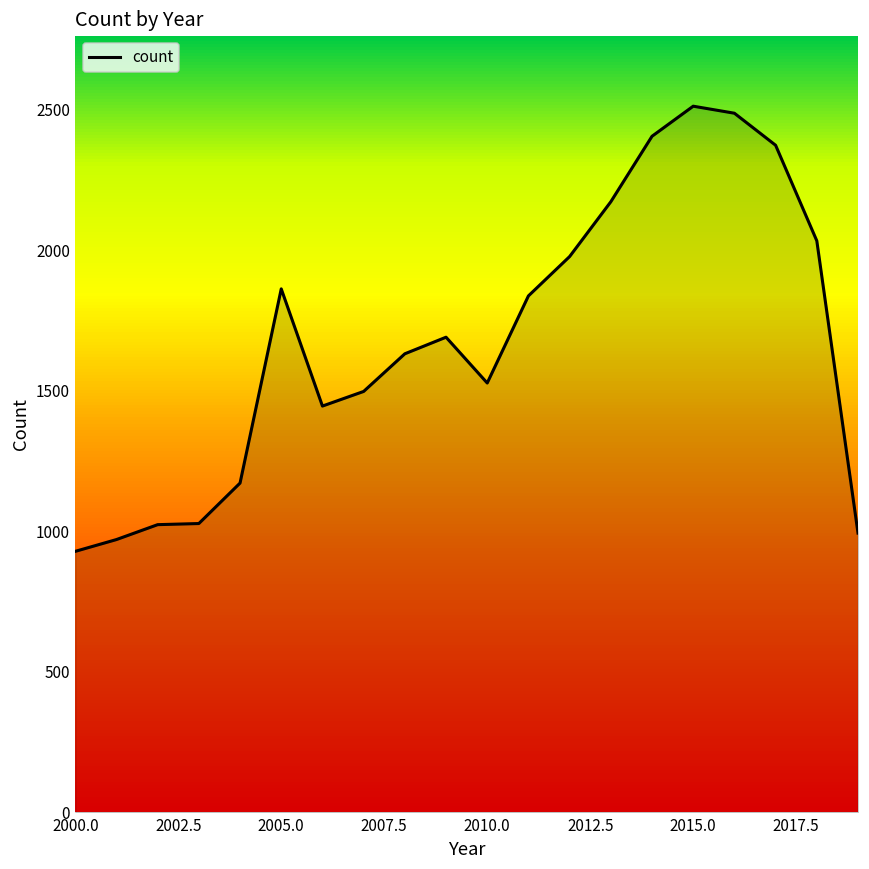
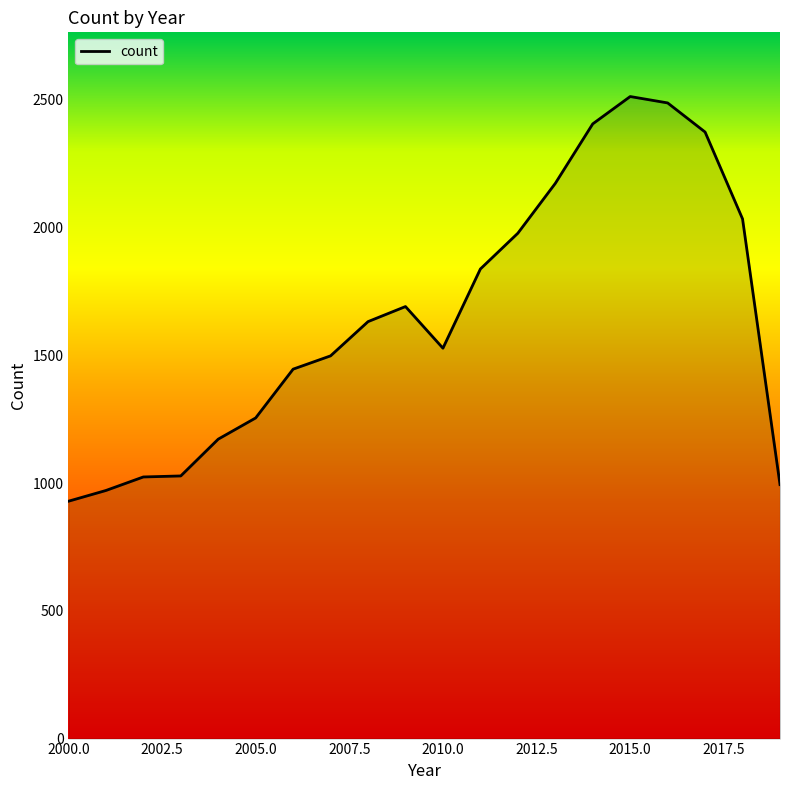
2005.0: 1860 -> 1260
